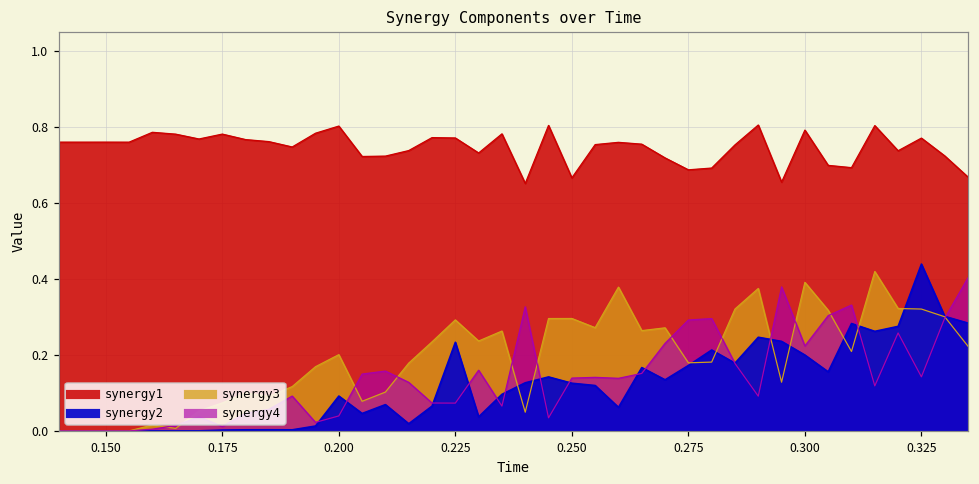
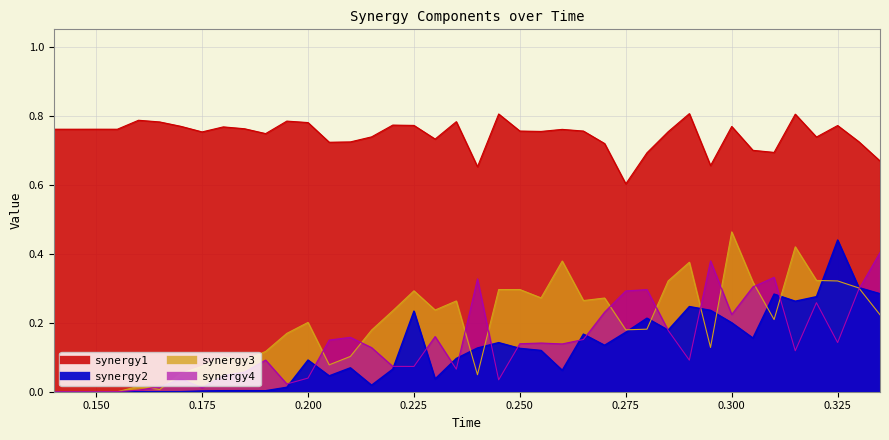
synergy1, 0.175: 0.78 -> 0.75
synergy1, 0.200: 0.80 -> 0.78
synergy1, 0.250: 0.67 -> 0.76
synergy1, 0.275: 0.69 -> 0.60
synergy1, 0.300: 0.79 -> 0.77
synergy3, 0.300: 0.39 -> 0.46
